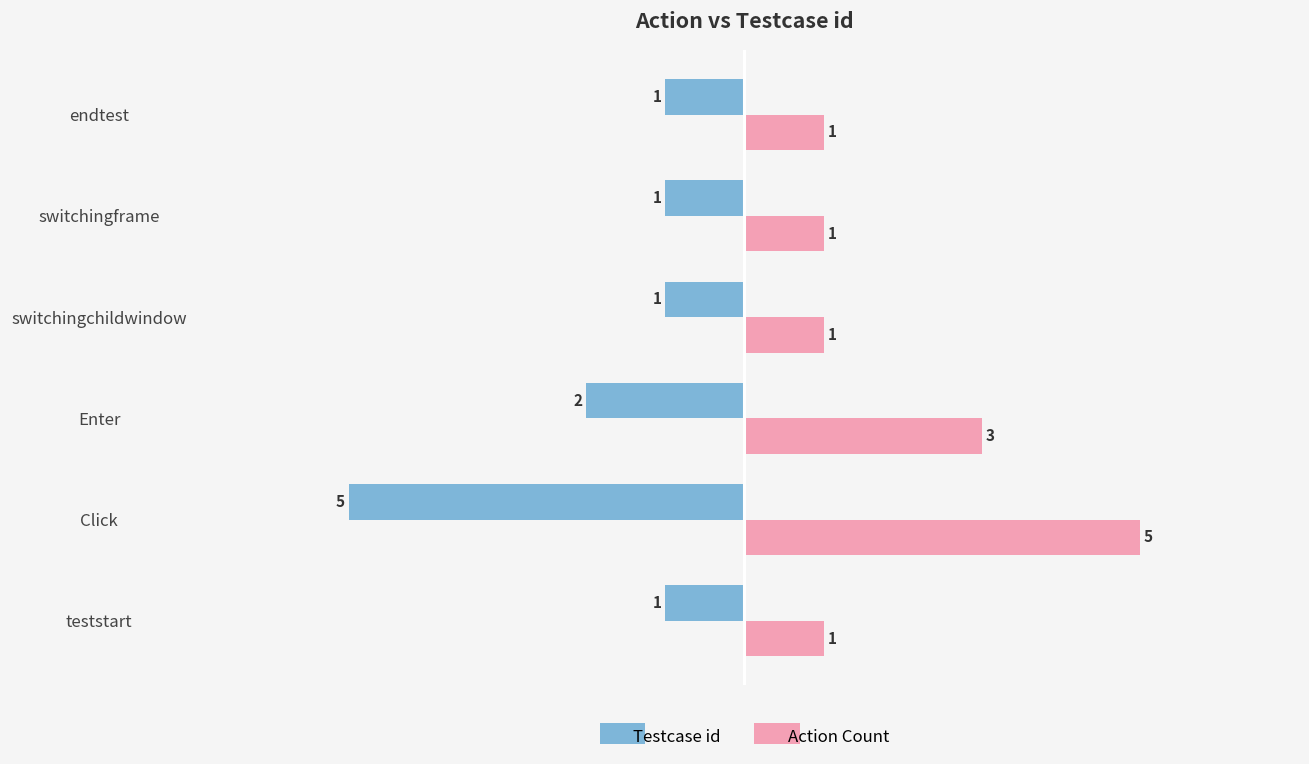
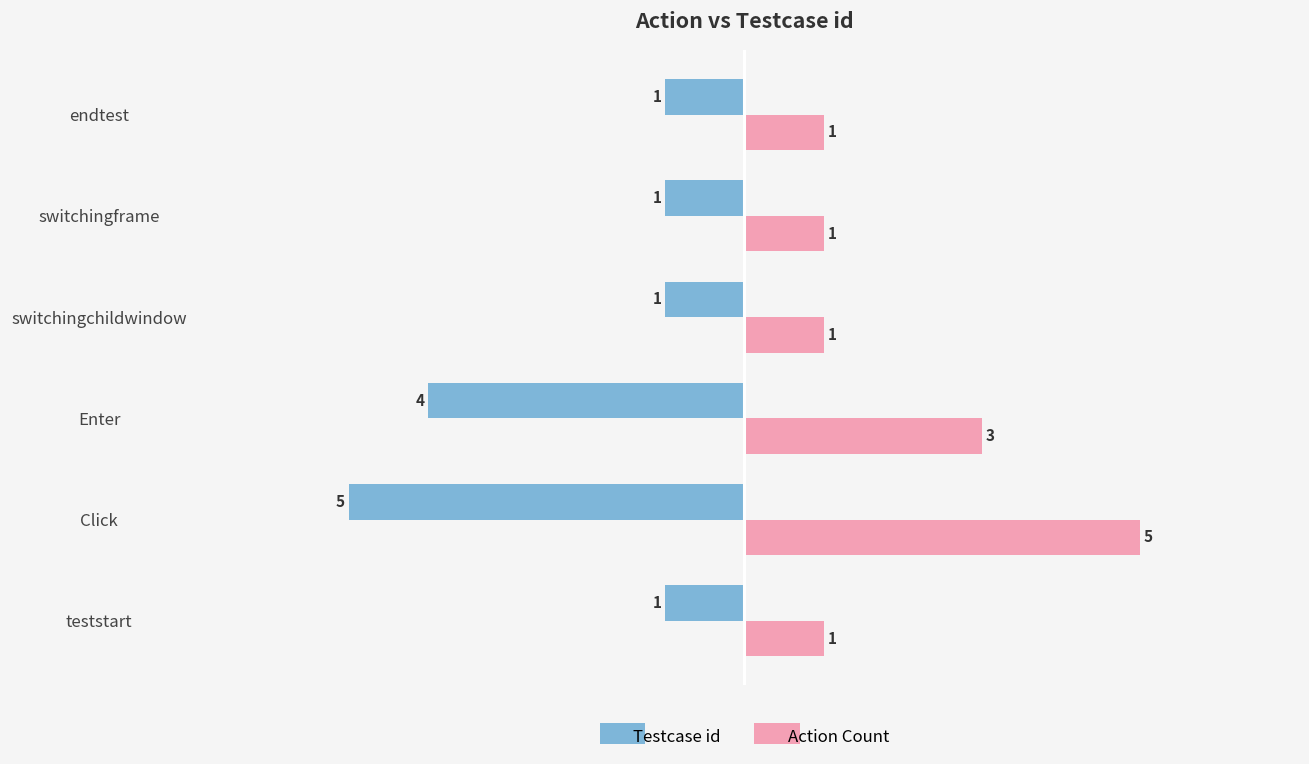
Testcase id, Enter: 2 -> 4
